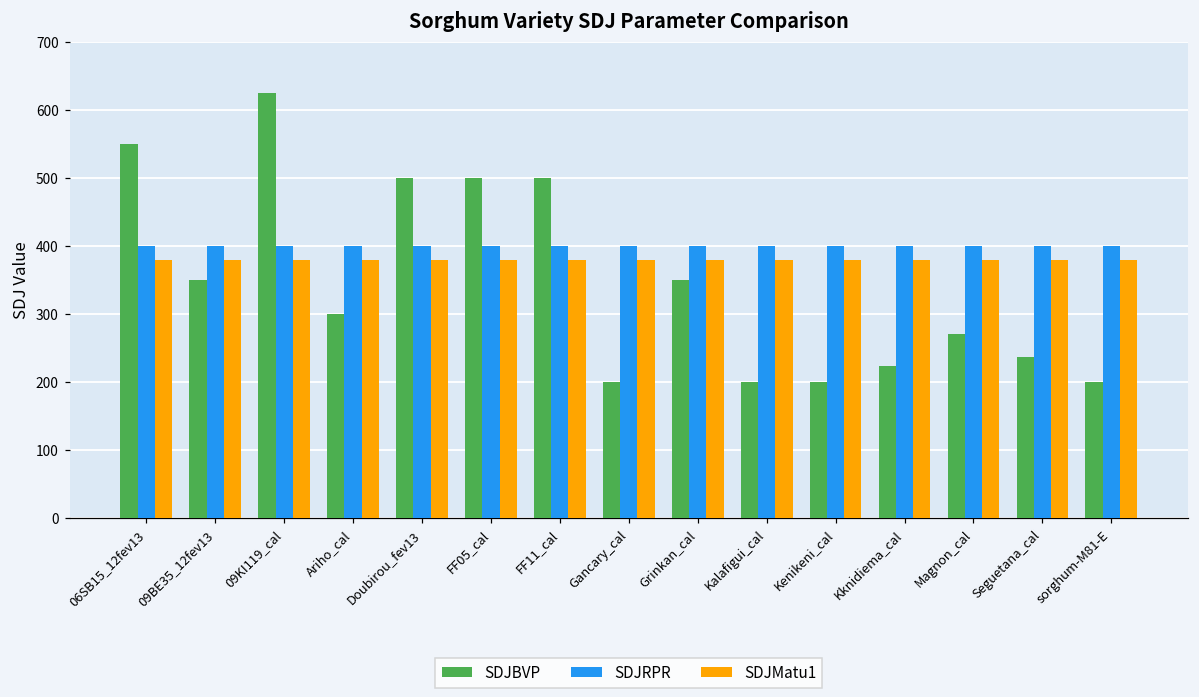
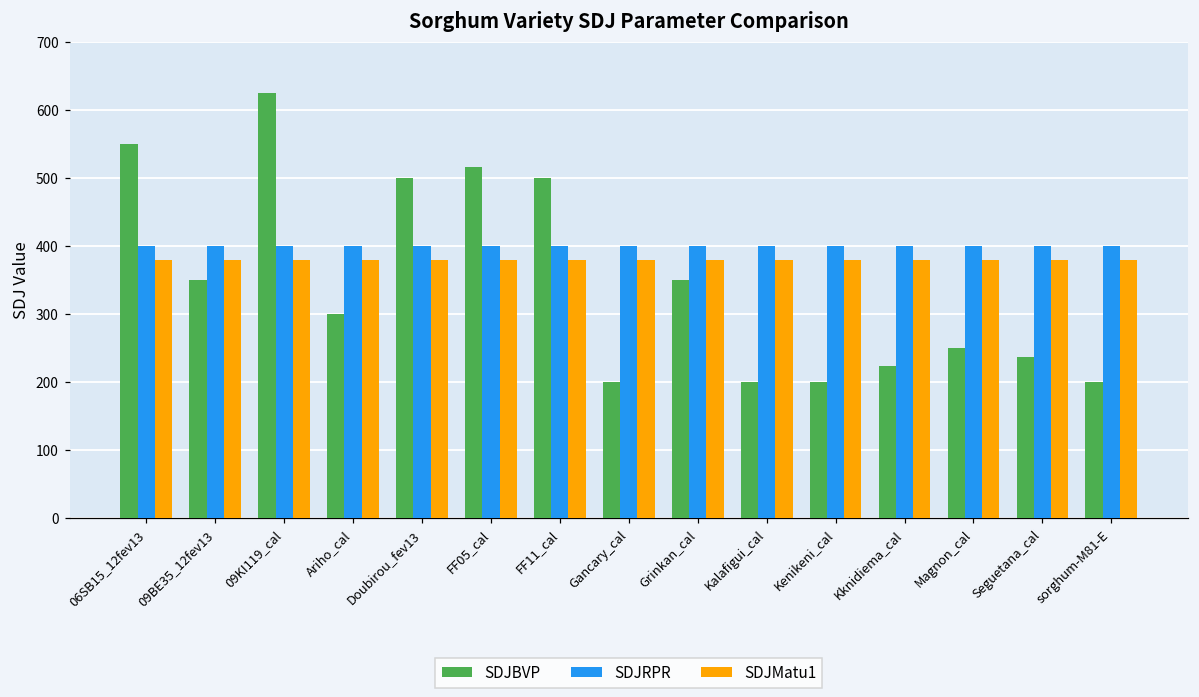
SDJBVP, FF05_cal: 500 -> 520
SDJBVP, Magnon_cal: 270 -> 250
